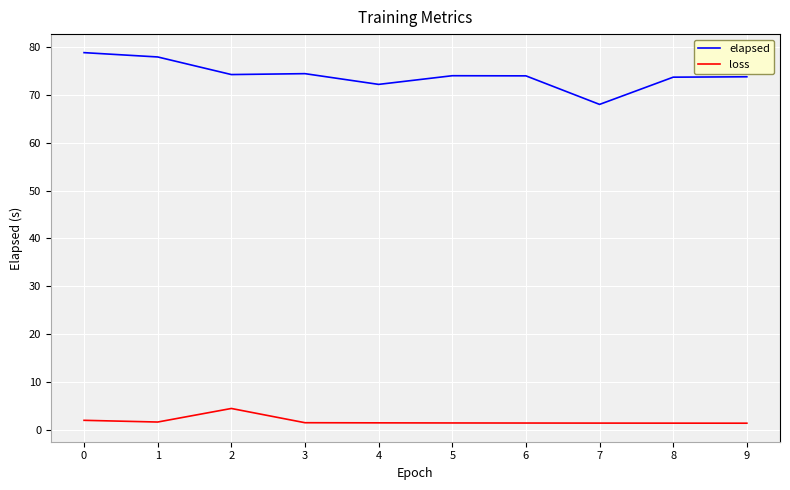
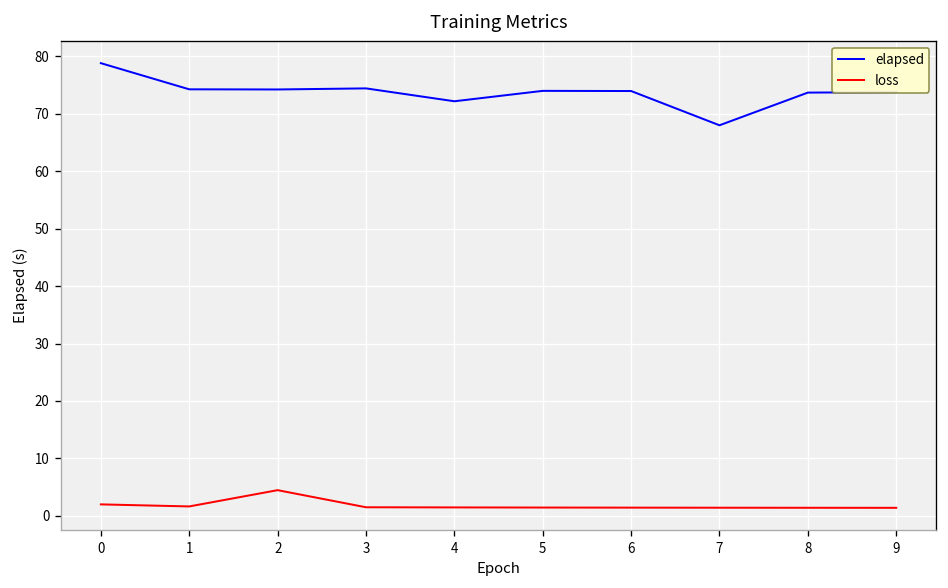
elapsed, 1: 78 -> 74
